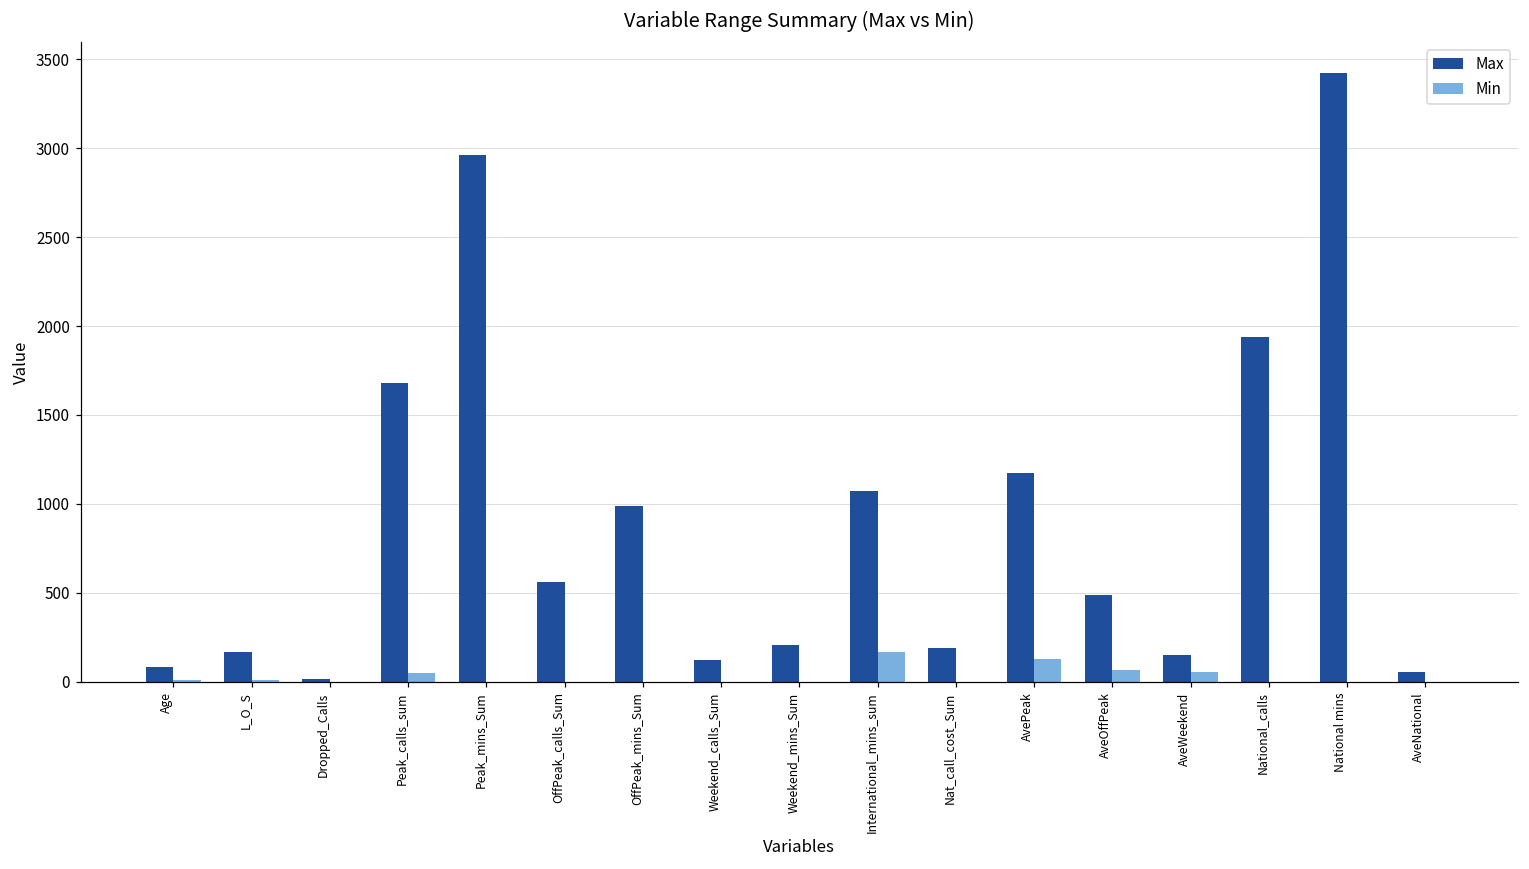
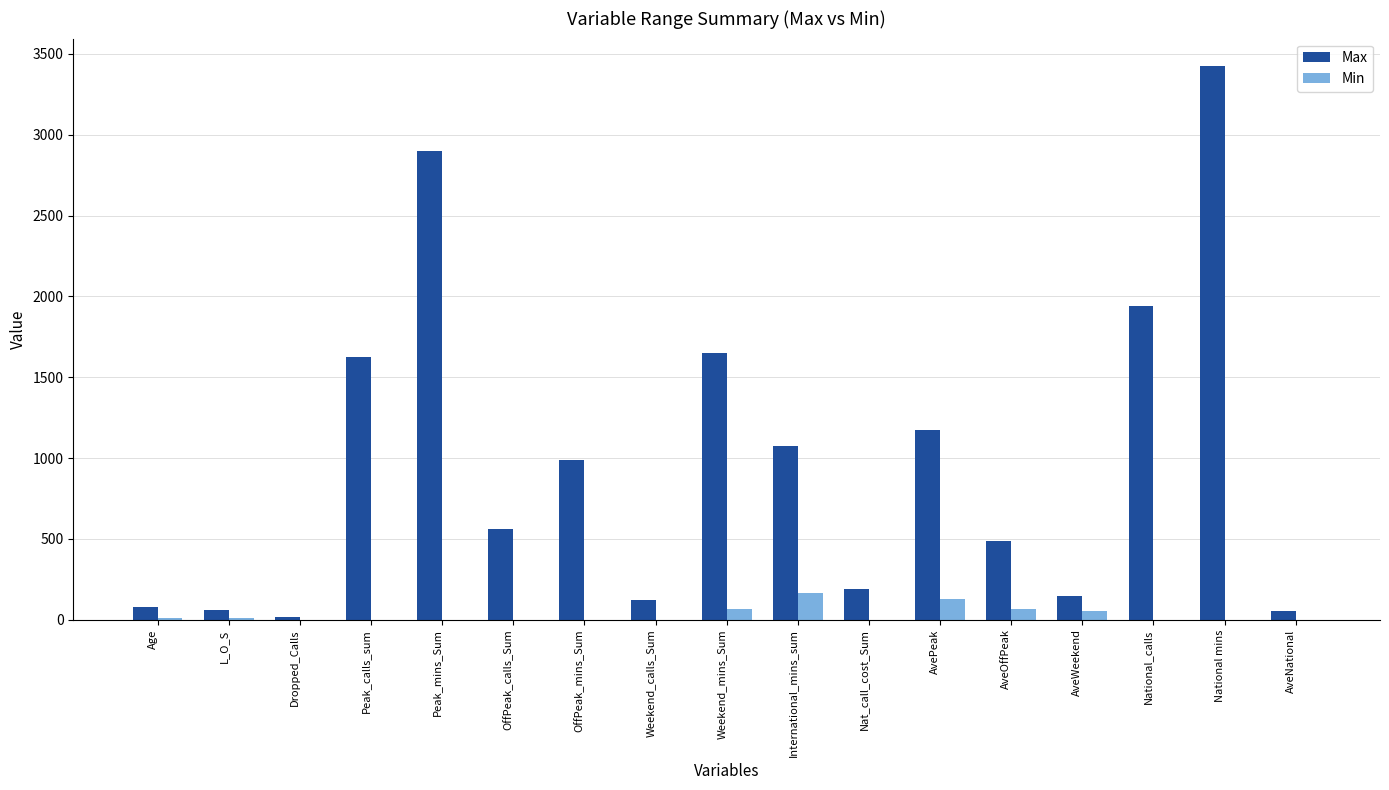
Max, L_O_S: 170 -> 60
Max, Peak_calls_sum: 1680 -> 1630
Min, Peak_calls_sum: 50 -> 0
Max, Peak_mins_Sum: 2960 -> 2900
Max, Weekend_mins_Sum: 210 -> 1650
Min, Weekend_mins_Sum: 0 -> 70
